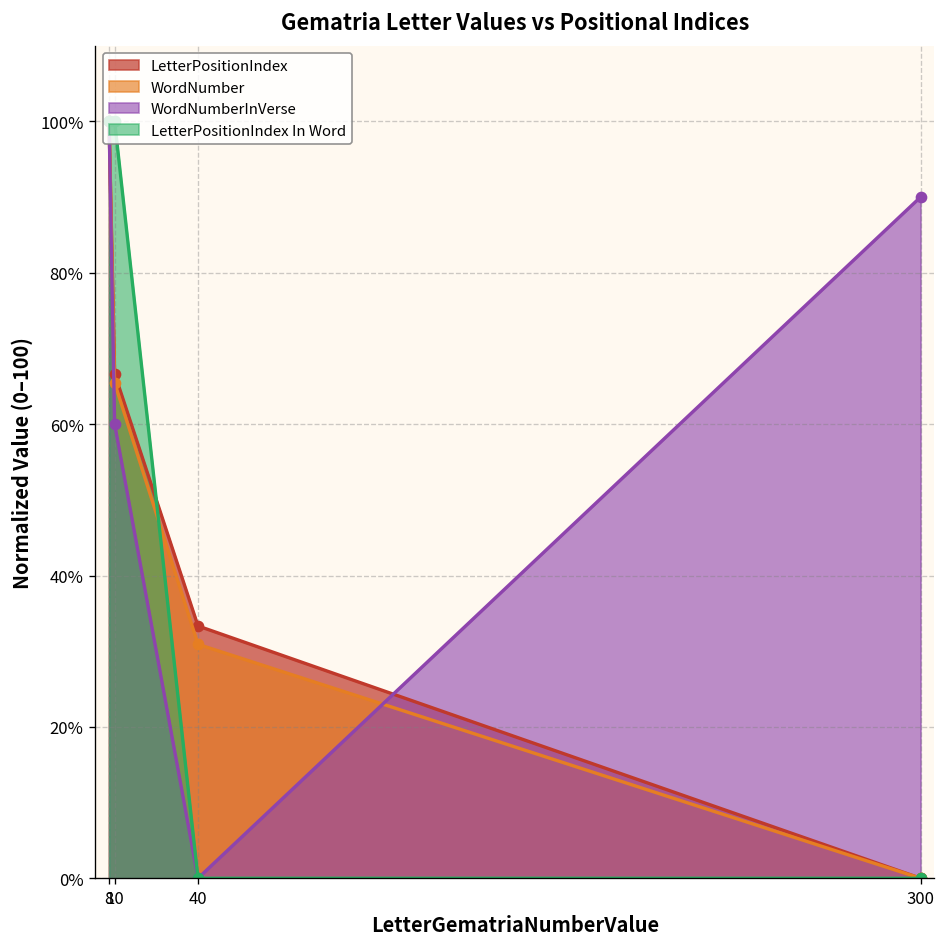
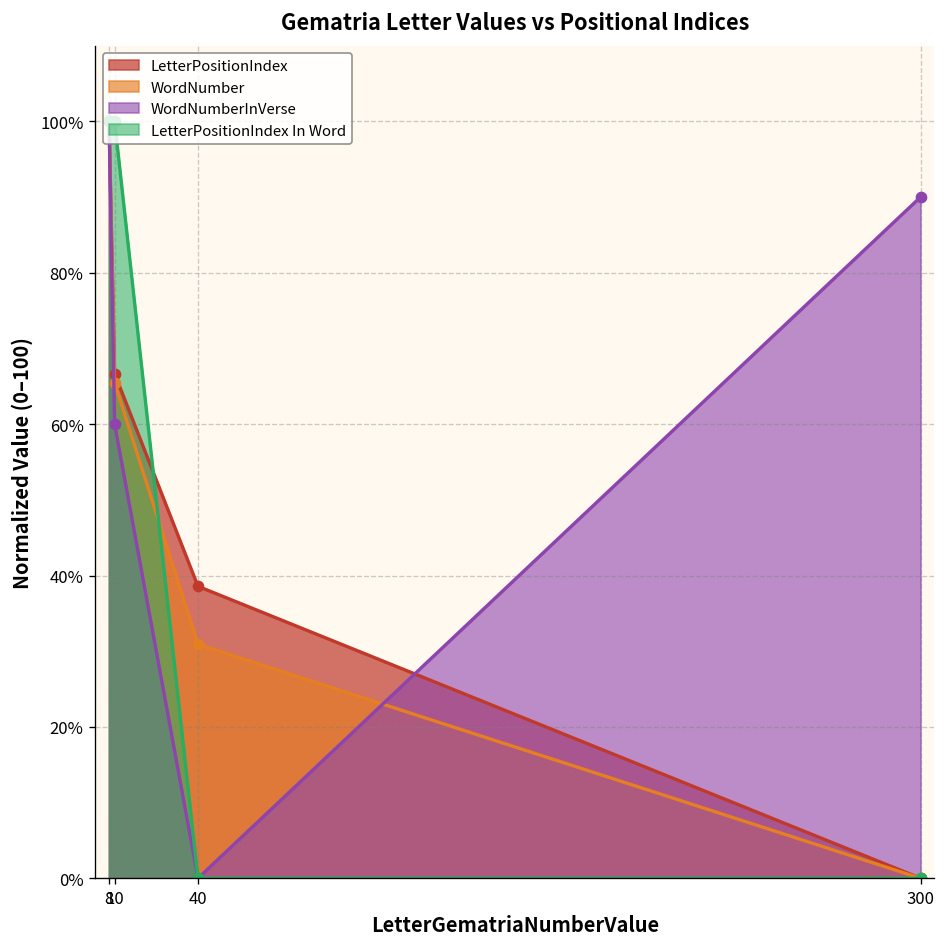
LetterPositionIndex, 40: 33% -> 39%
